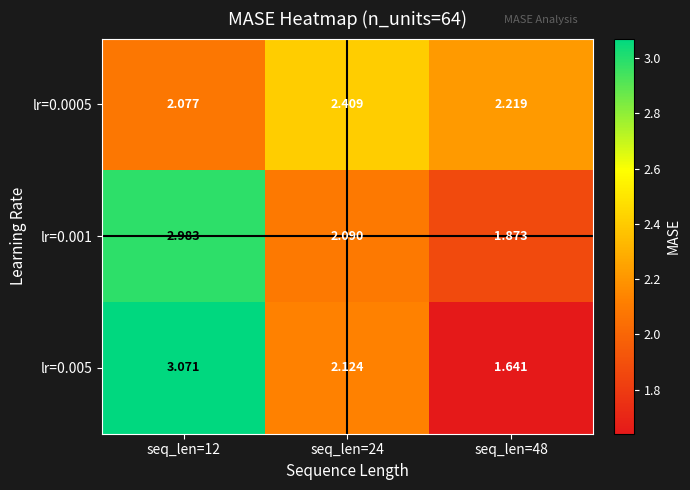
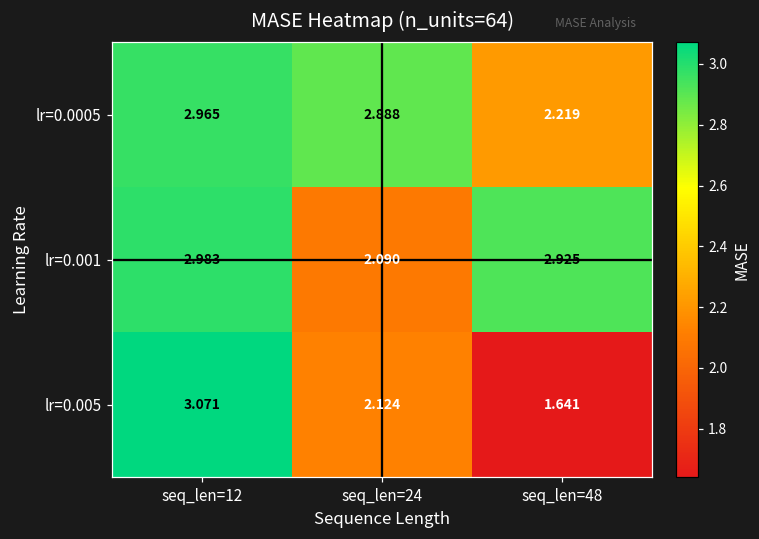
lr=0.0005, seq_len=12: 2.077 -> 2.965
lr=0.0005, seq_len=24: 2.409 -> 2.888
lr=0.001, seq_len=48: 1.873 -> 2.925
